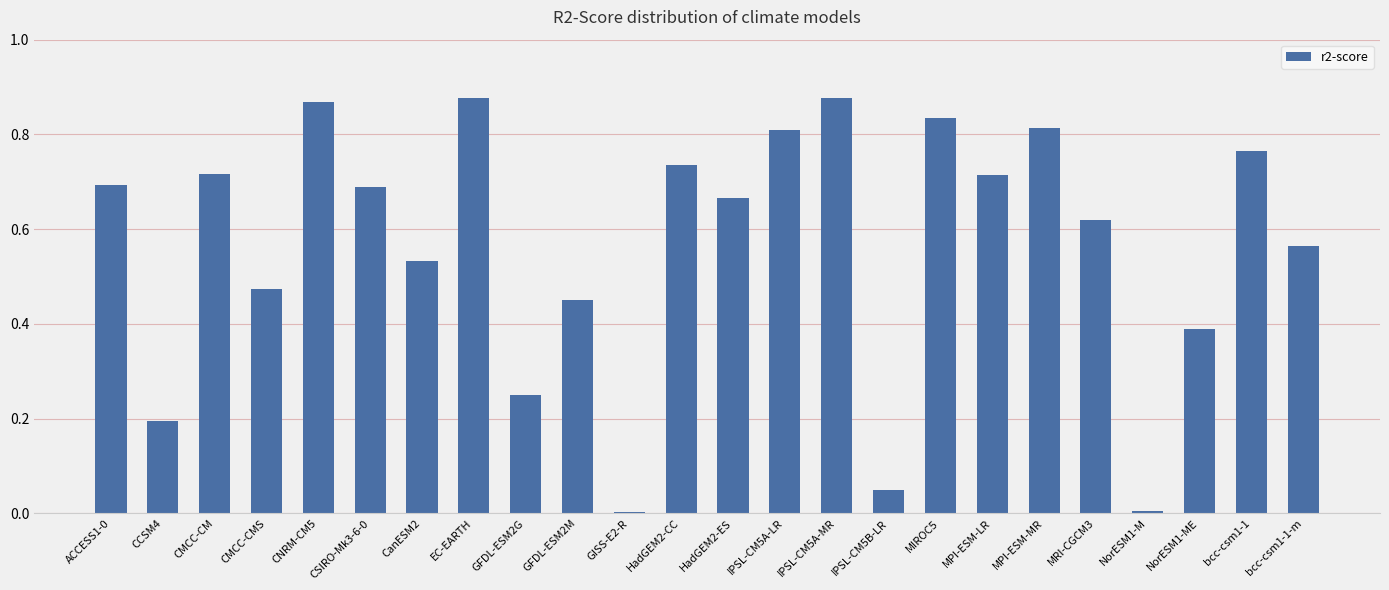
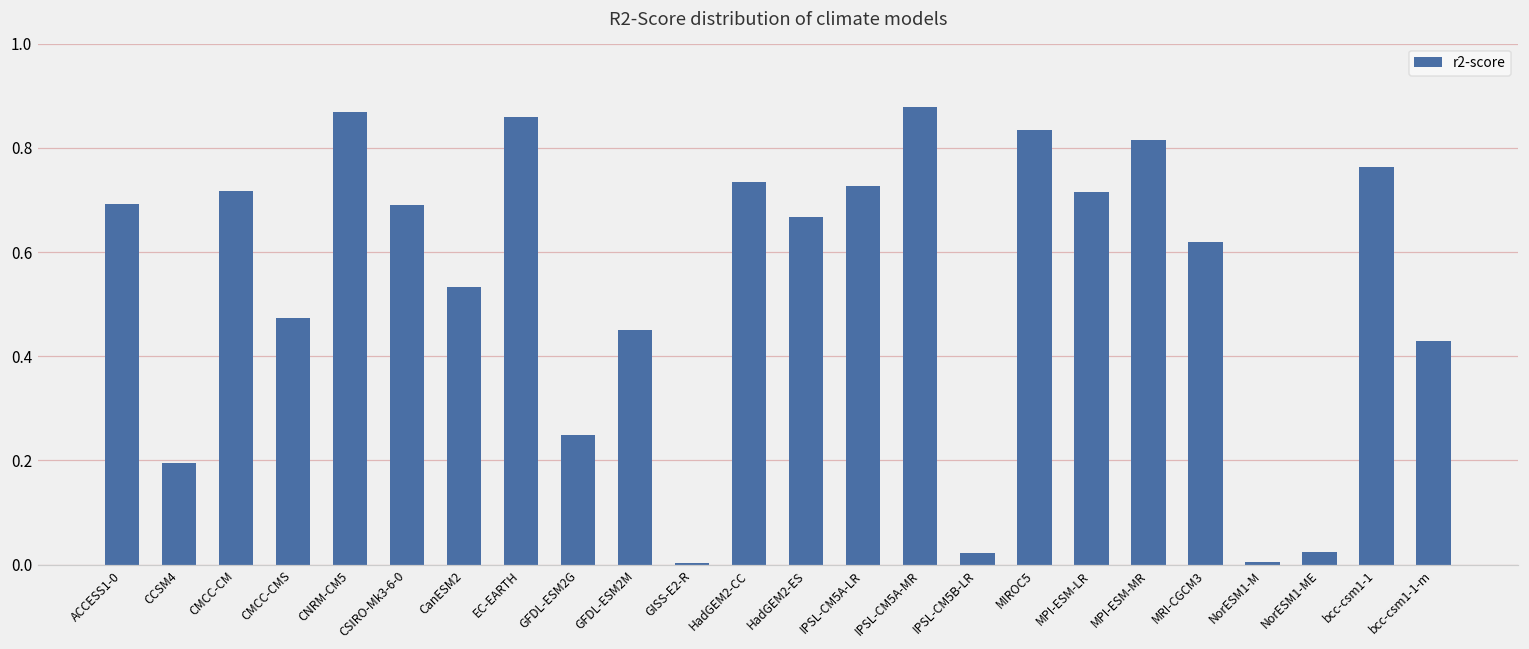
EC-EARTH: 0.88 -> 0.86
IPSL-CM5A-LR: 0.81 -> 0.73
IPSL-CM5B-LR: 0.05 -> 0.02
NorESM1-ME: 0.39 -> 0.02
bcc-csm1-1-m: 0.56 -> 0.43
